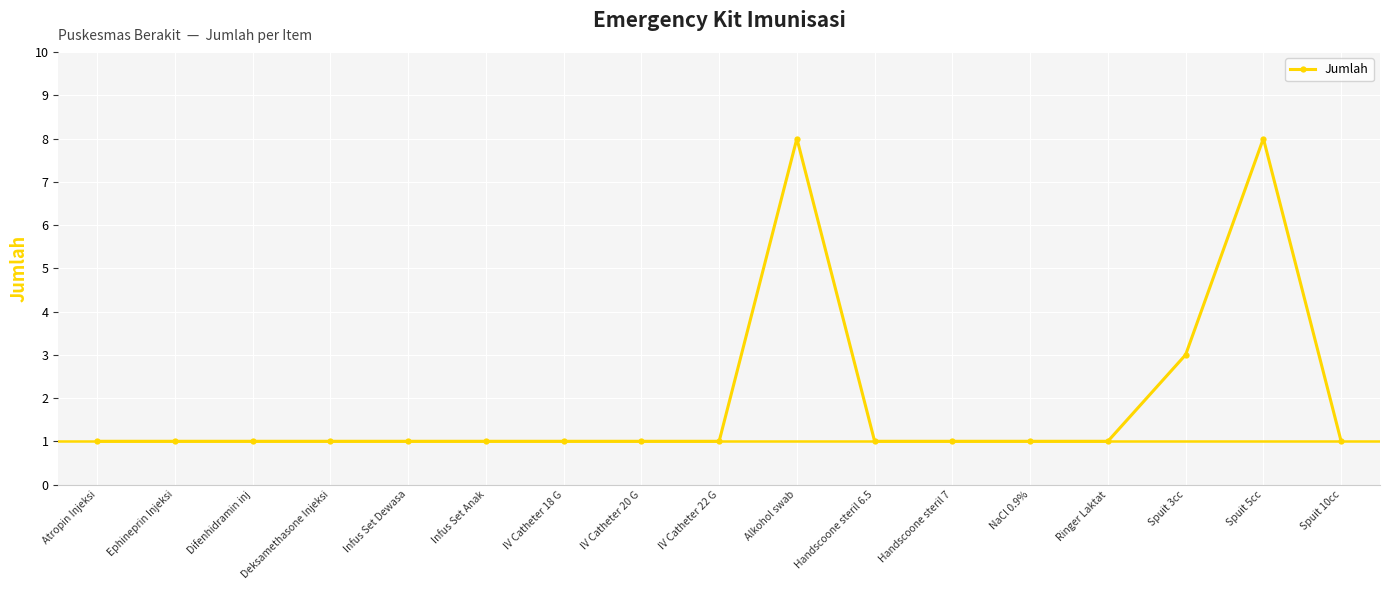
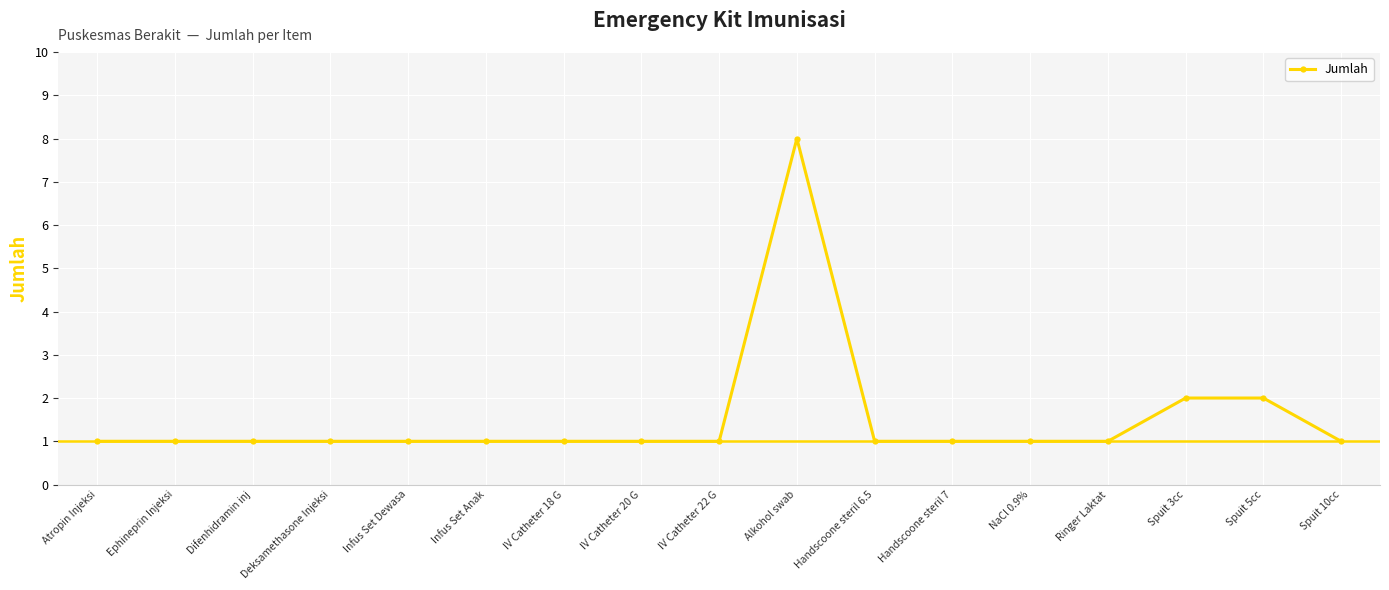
Spuit 3cc: 3 -> 2
Spuit 5cc: 8 -> 2
